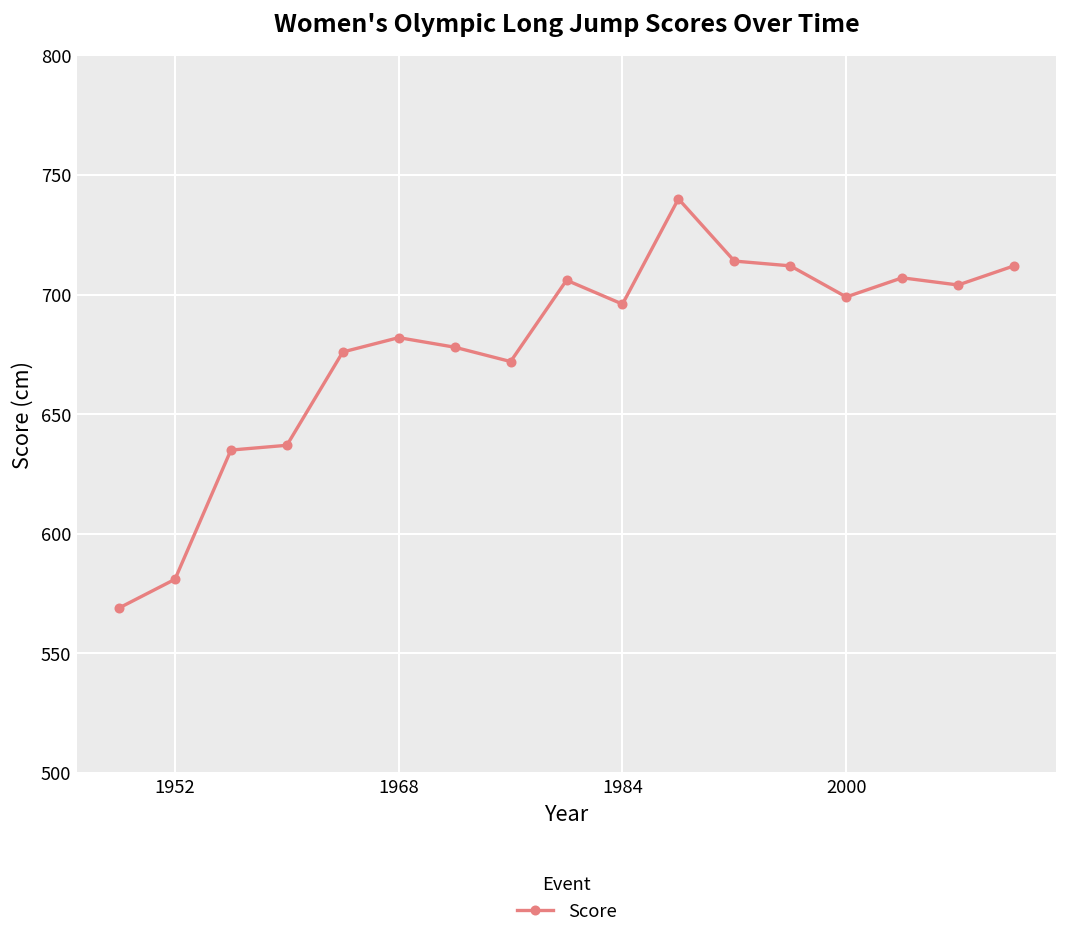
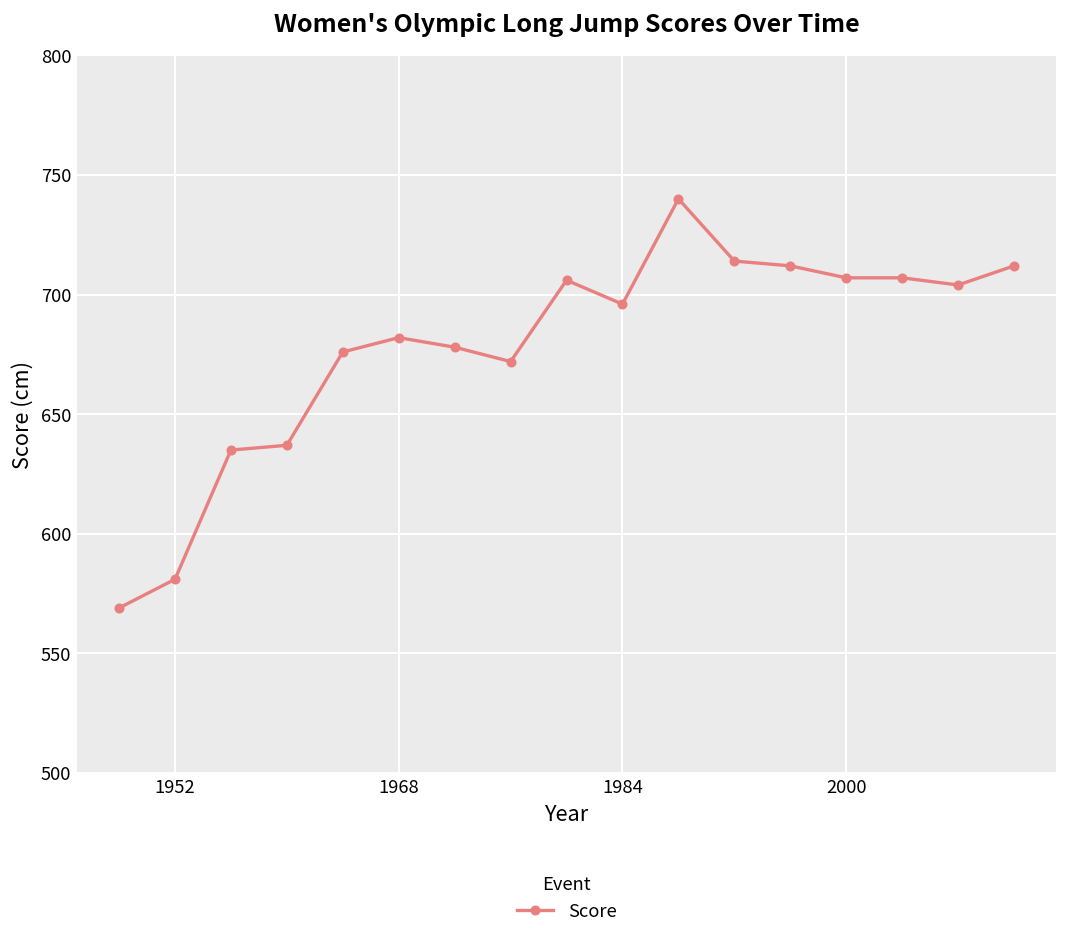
2000: 699 -> 707
